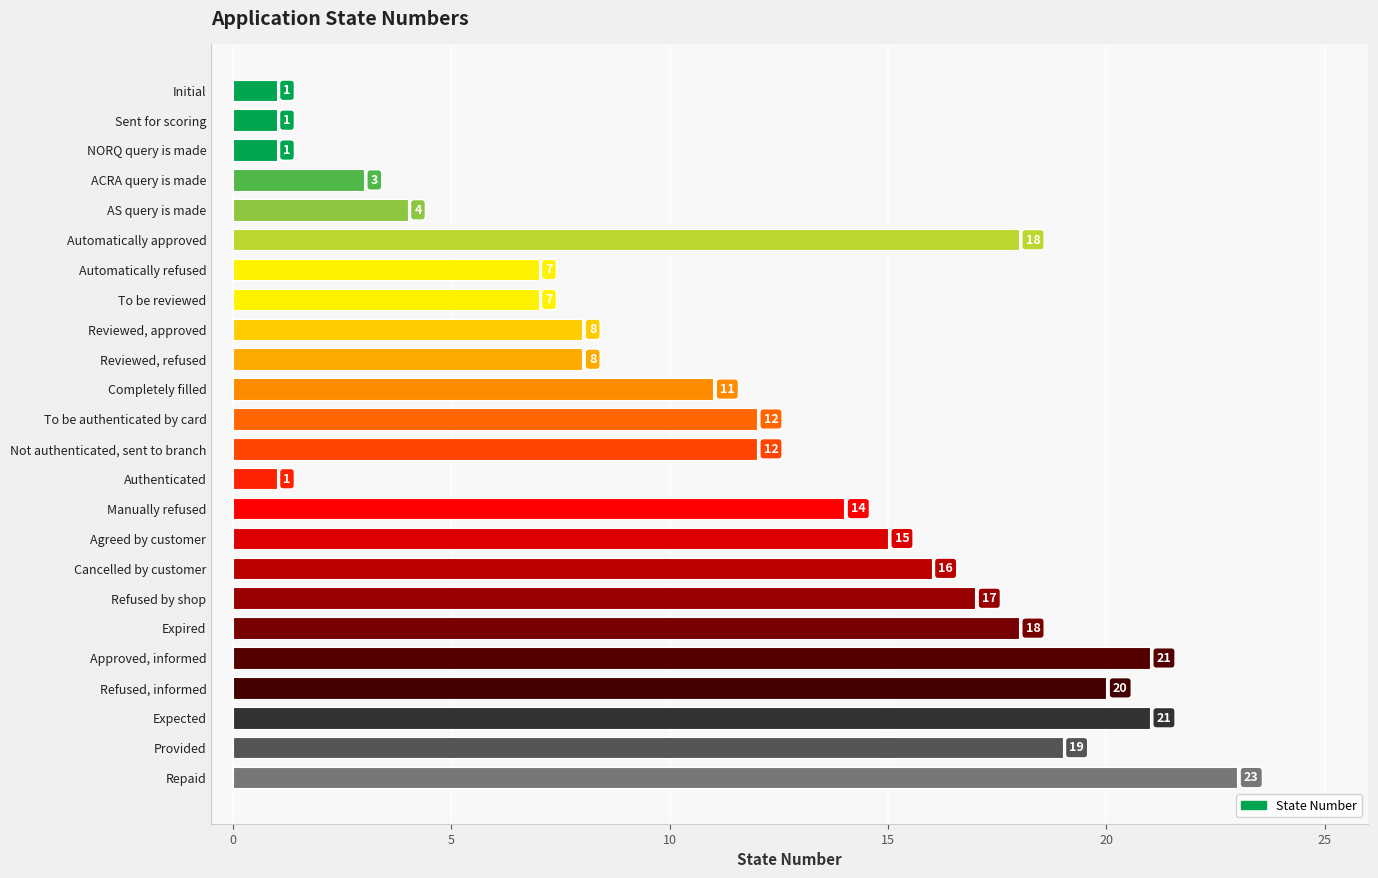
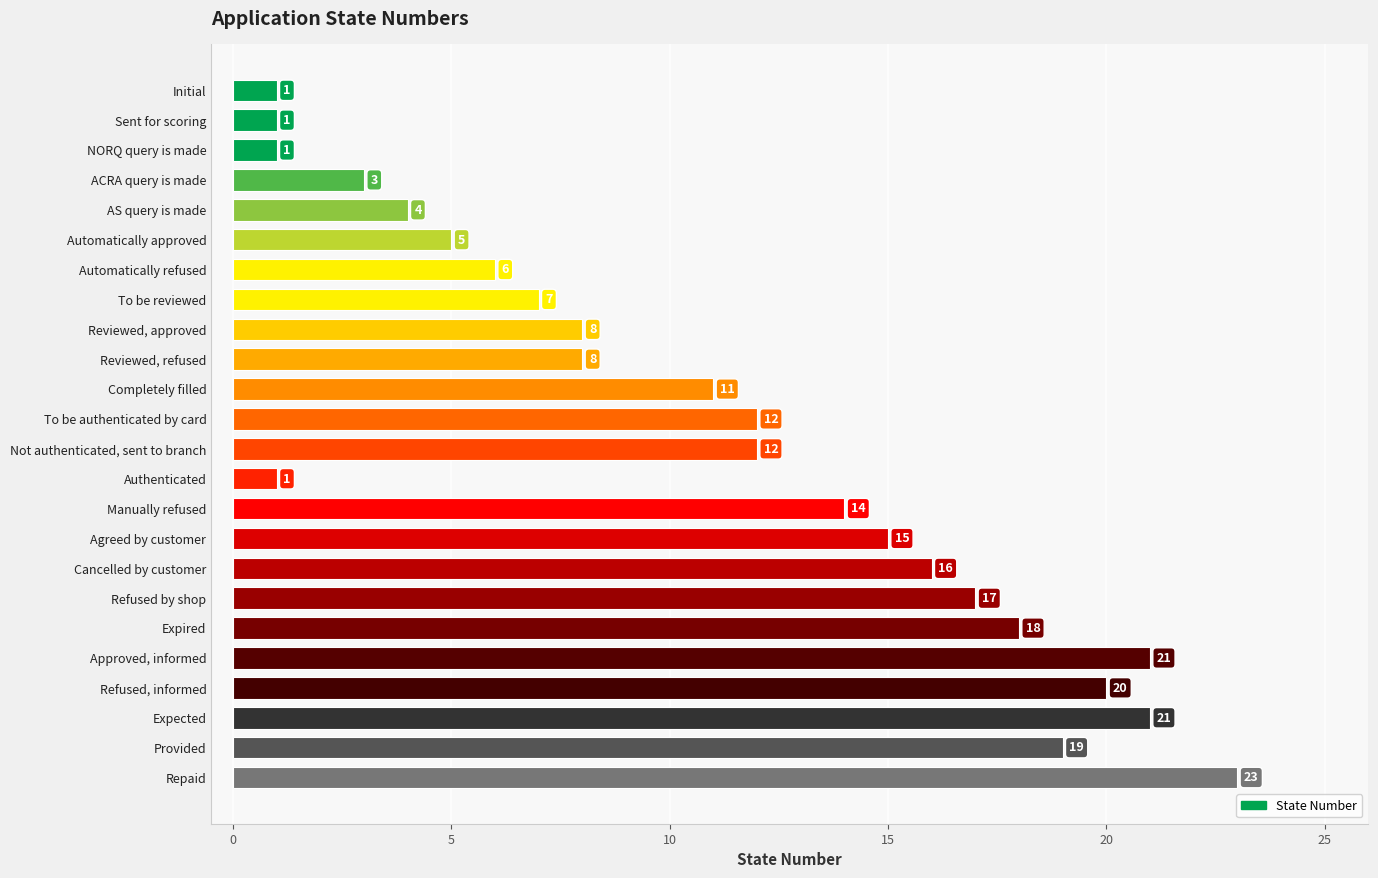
Automatically approved: 18 -> 5
Automatically refused: 7 -> 6
